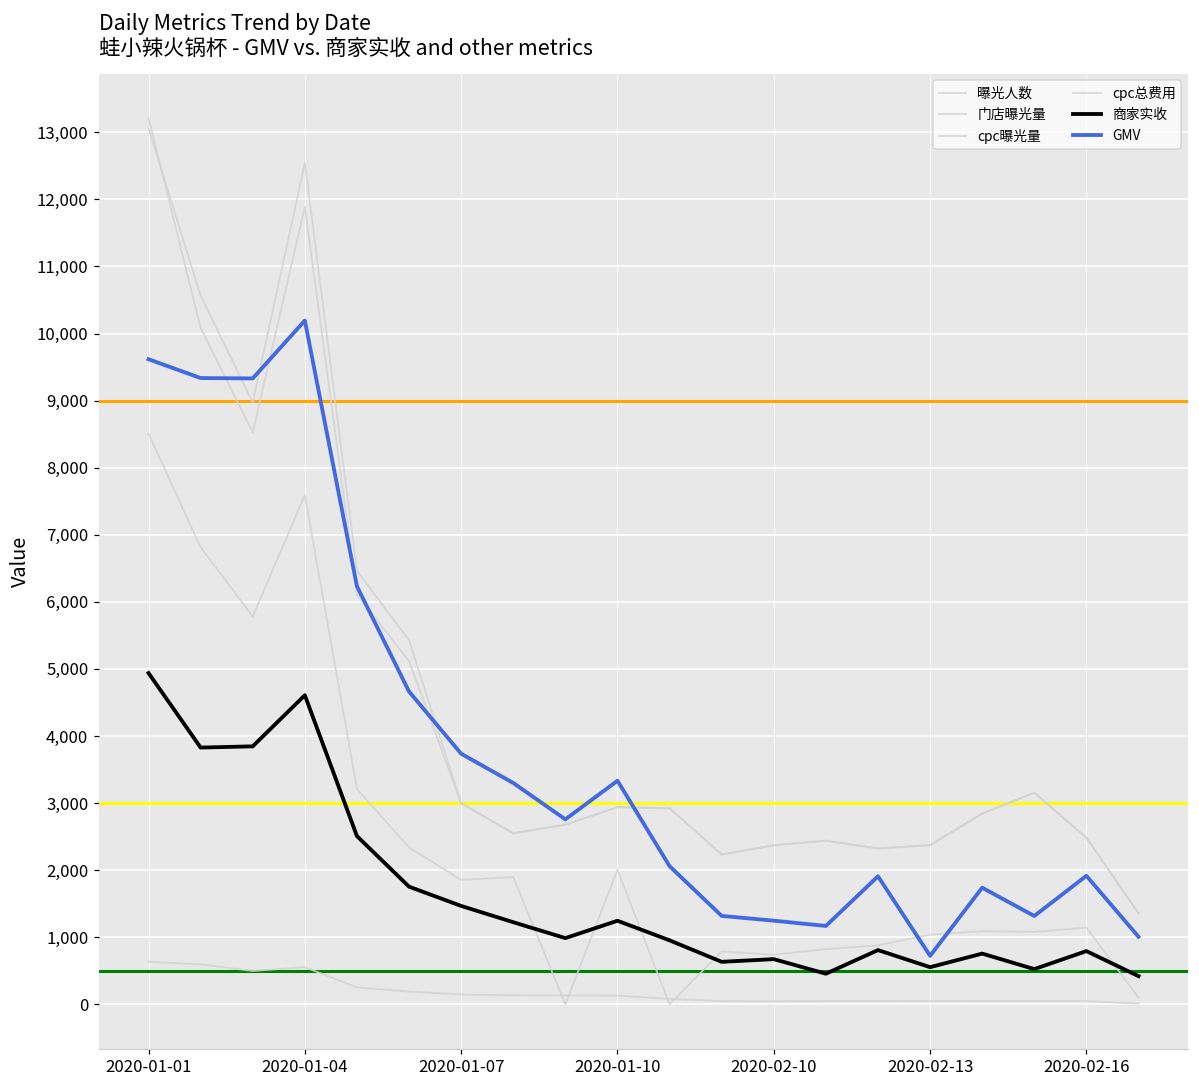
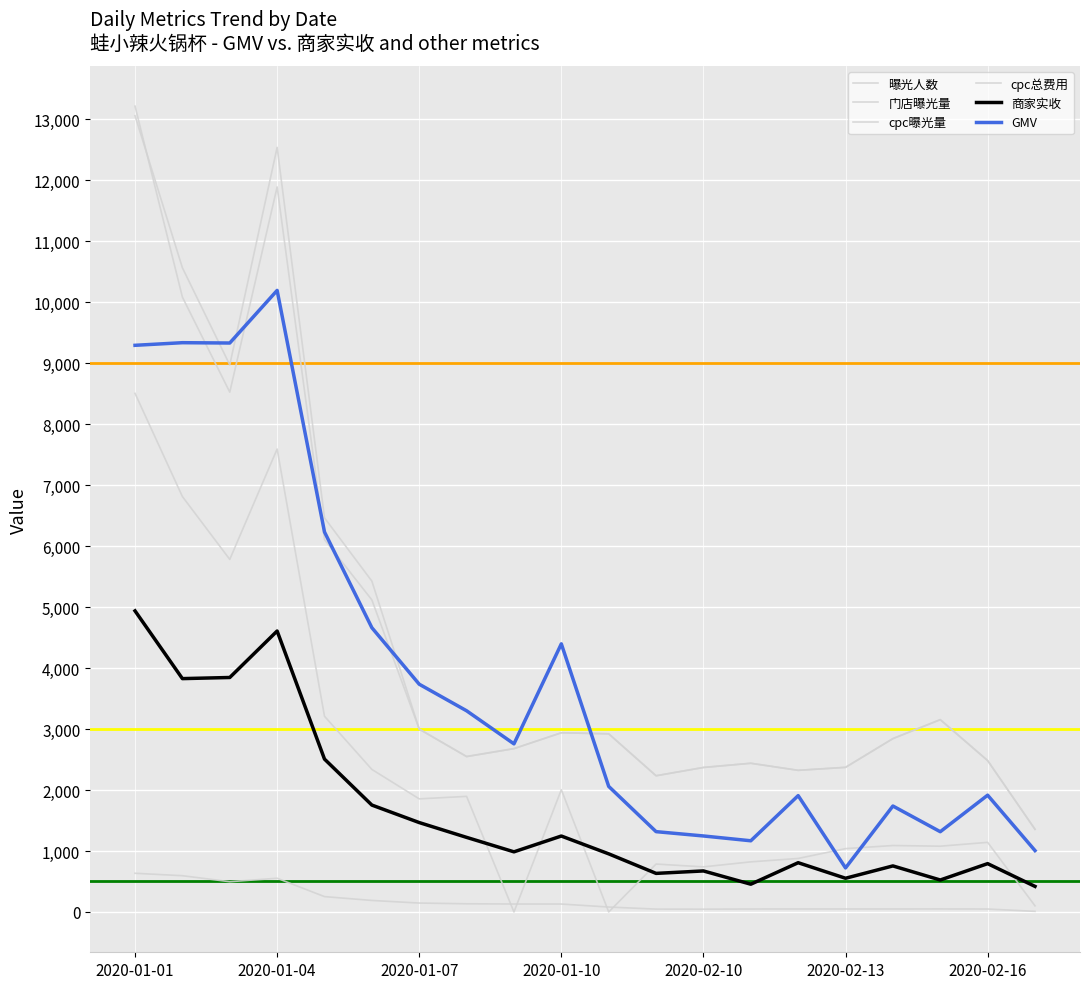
GMV, 2020-01-01: 9,600 -> 9,300
GMV, 2020-01-10: 3,300 -> 4,400
